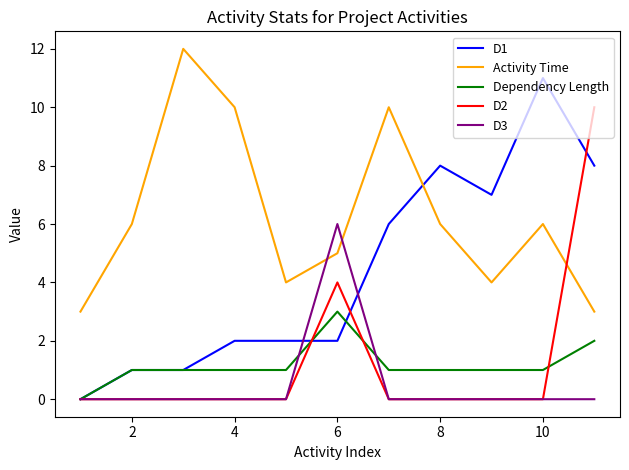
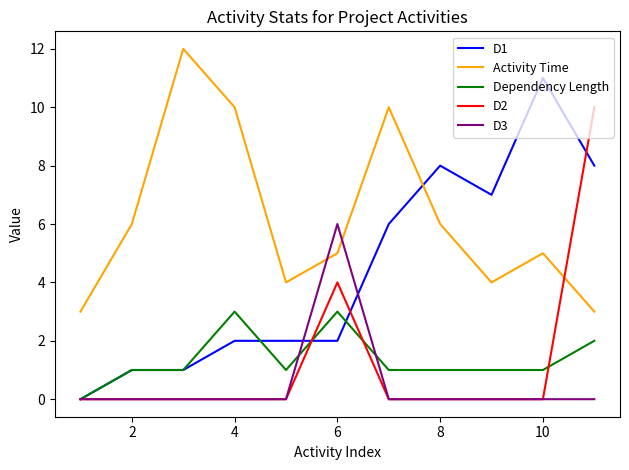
Dependency Length, 4: 1 -> 3
Activity Time, 10: 6 -> 5
